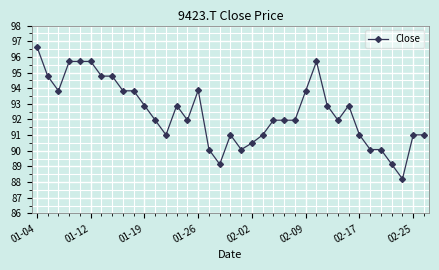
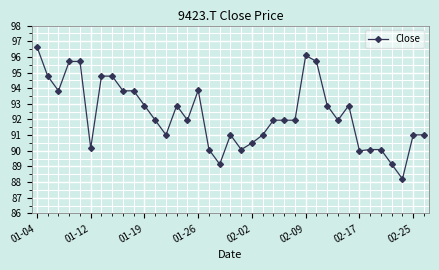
01-12: 95.7 -> 90.2
02-09: 93.8 -> 96.1
02-17: 91.0 -> 90.0
